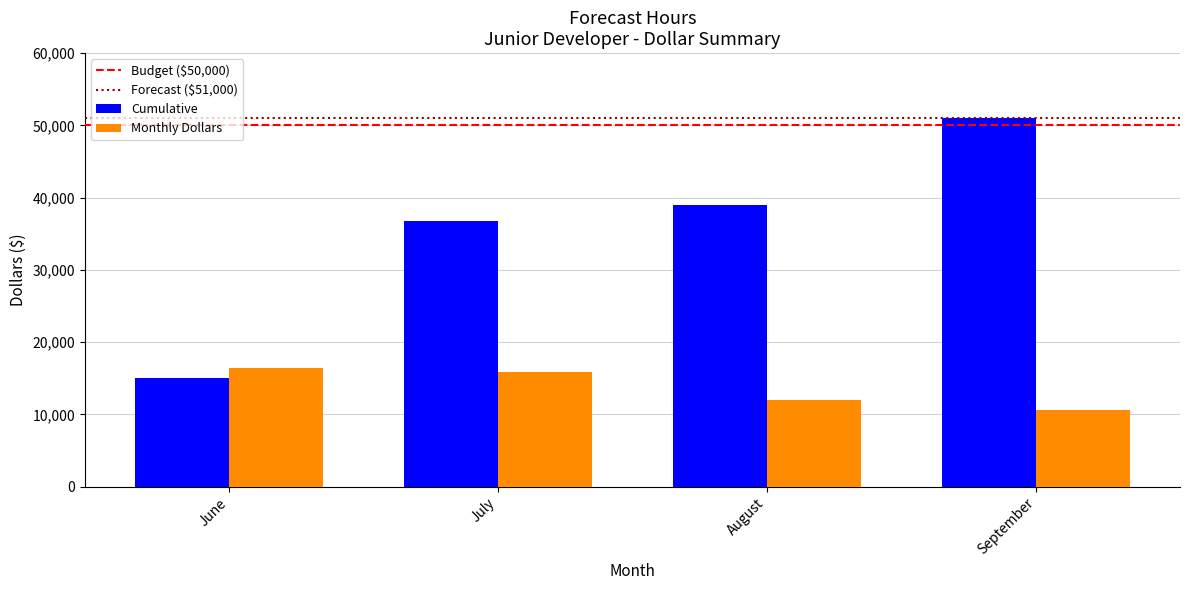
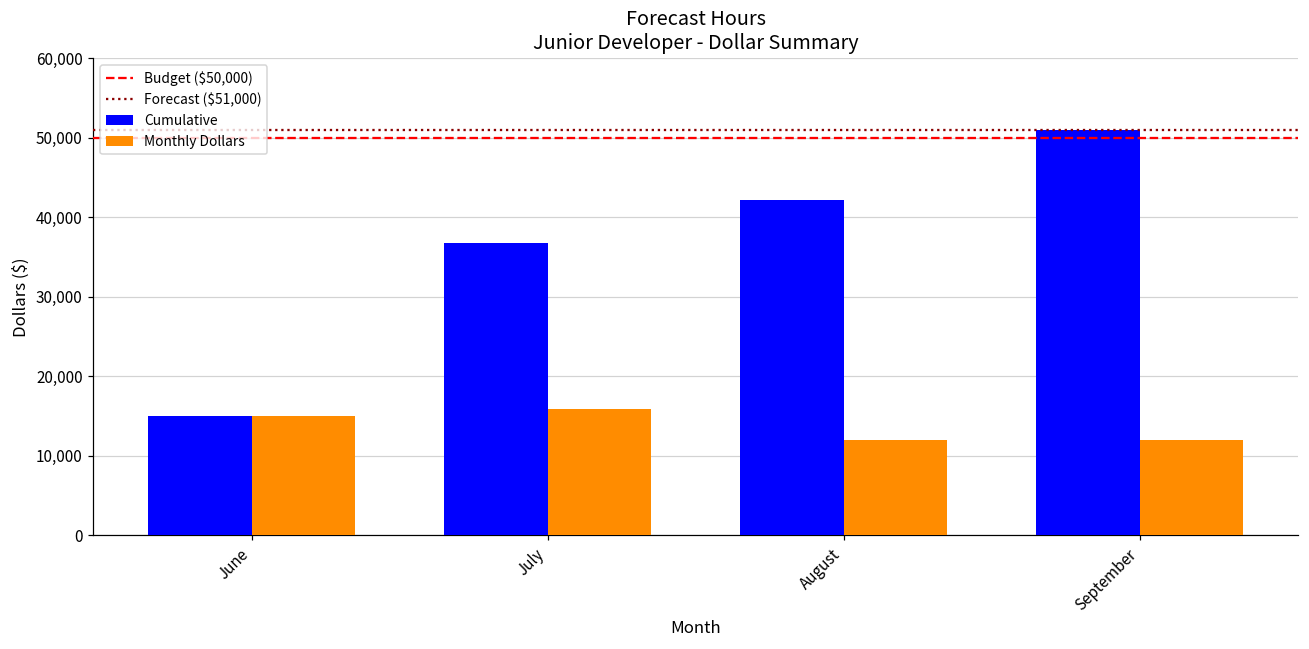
Monthly Dollars, June: 16,000 -> 15,000
Cumulative, August: 39,000 -> 42,000
Monthly Dollars, September: 11,000 -> 12,000
